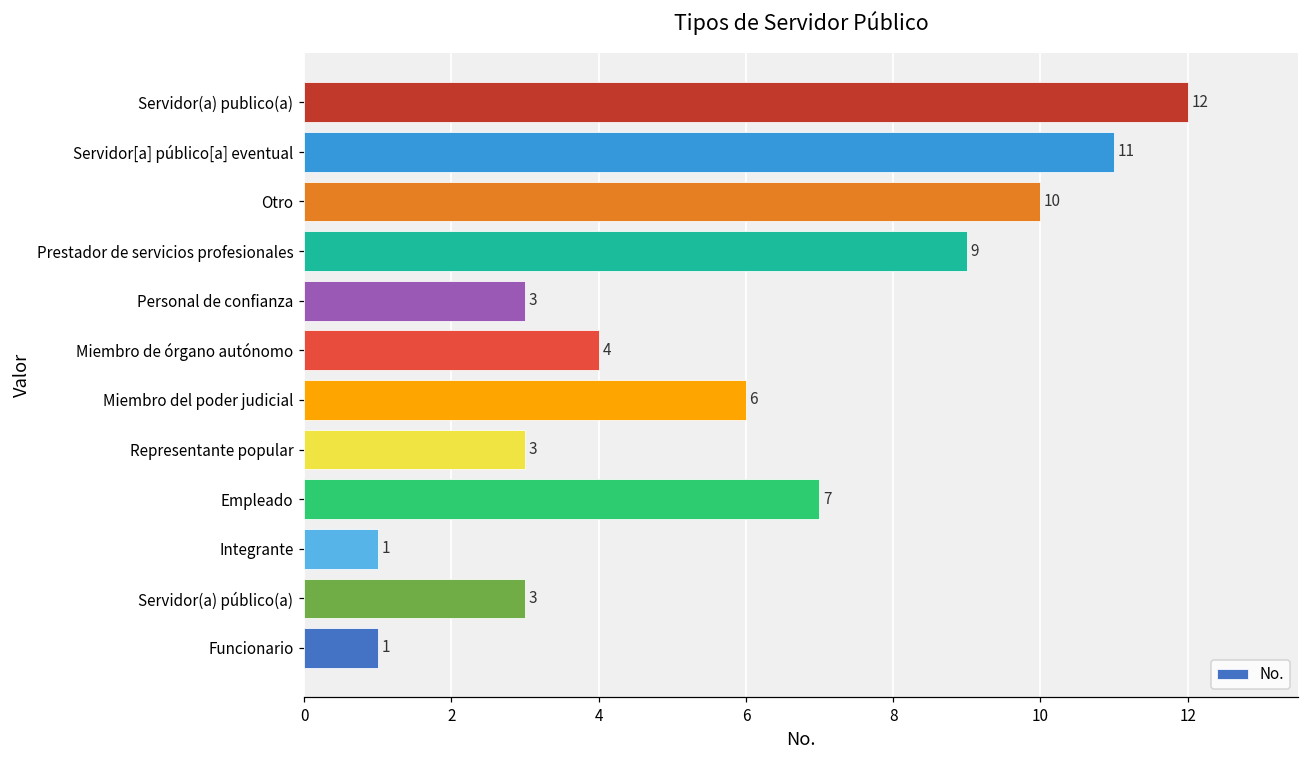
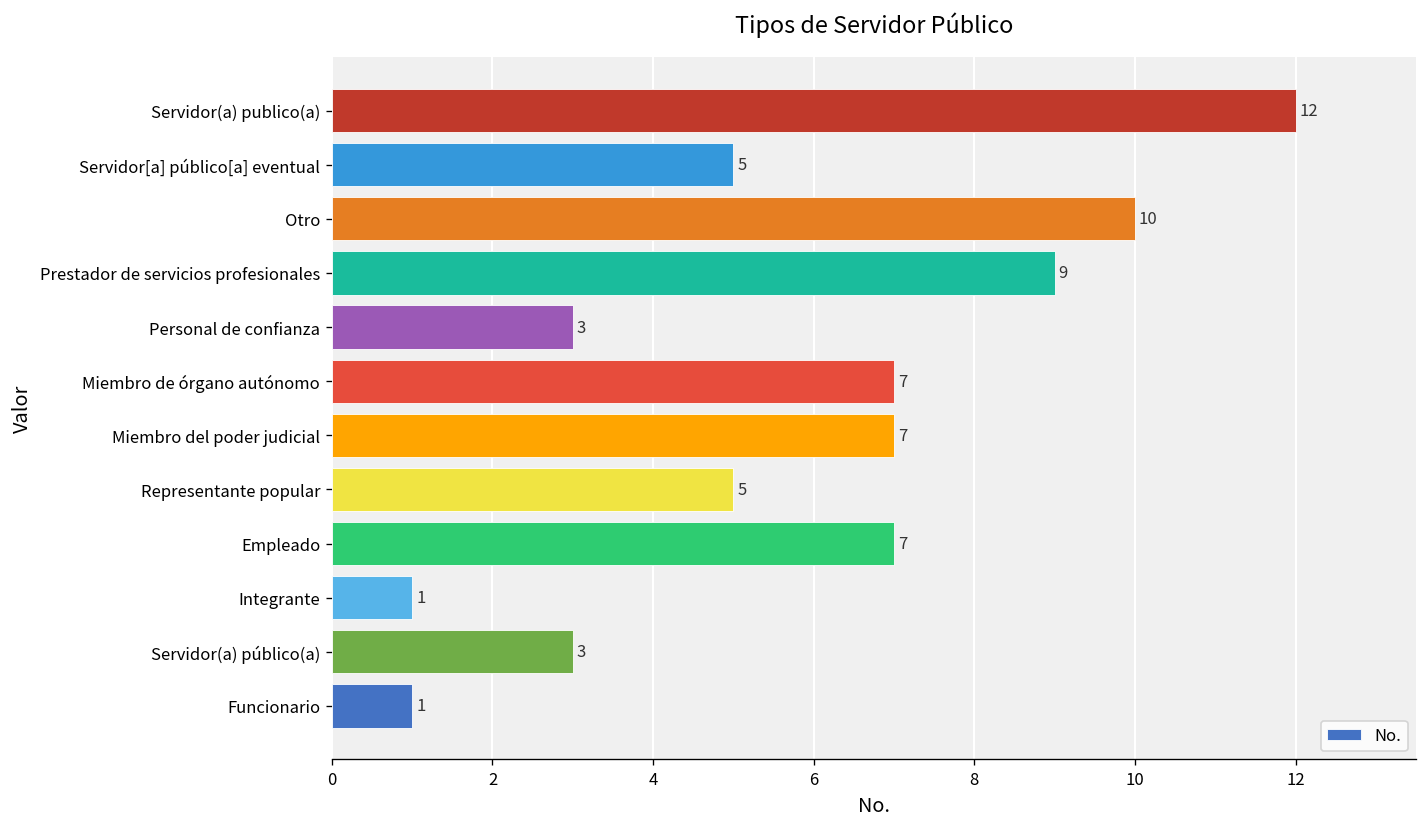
Servidor[a] público[a] eventual: 11 -> 5
Miembro de órgano autónomo: 4 -> 7
Miembro del poder judicial: 6 -> 7
Representante popular: 3 -> 5
